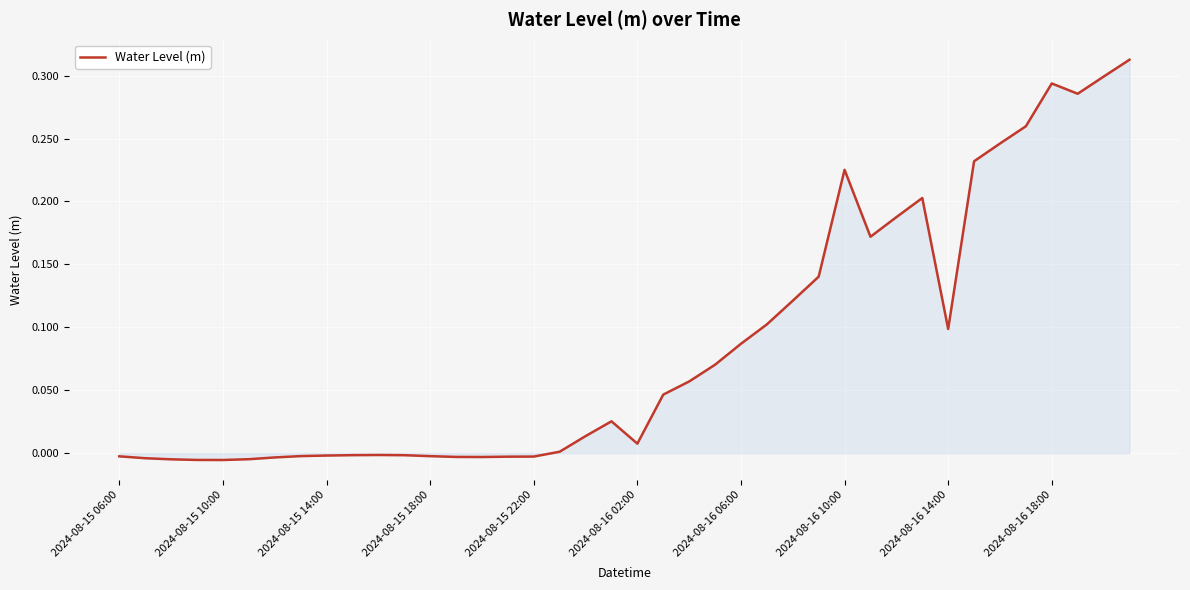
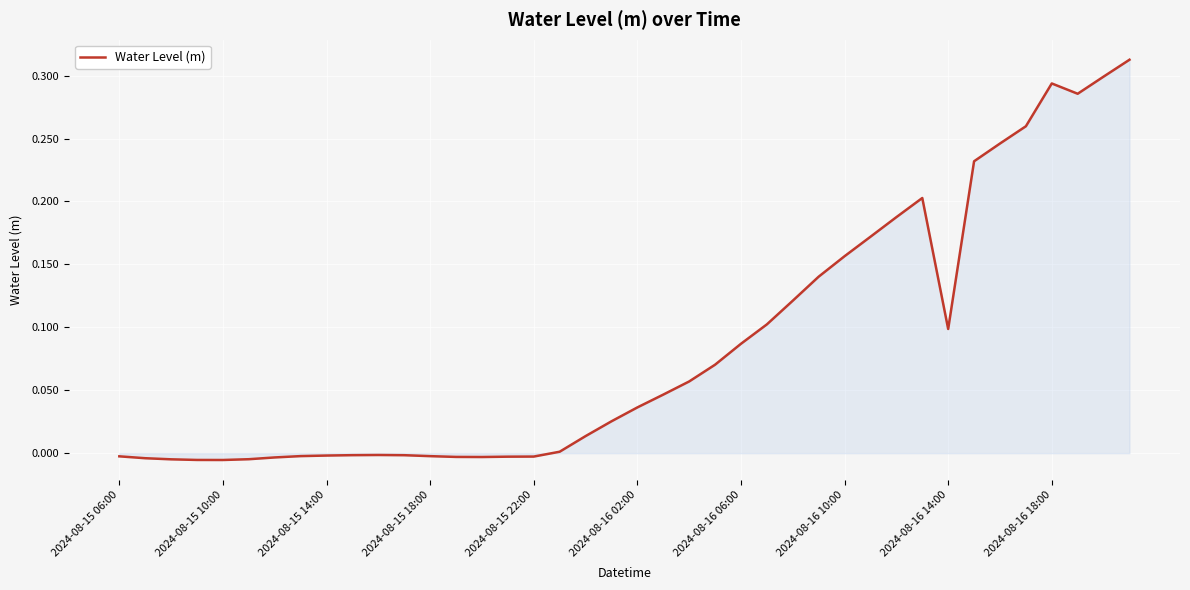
Water Level (m), 2024-08-16 02:00: 0.008 -> 0.036
Water Level (m), 2024-08-16 10:00: 0.225 -> 0.157
